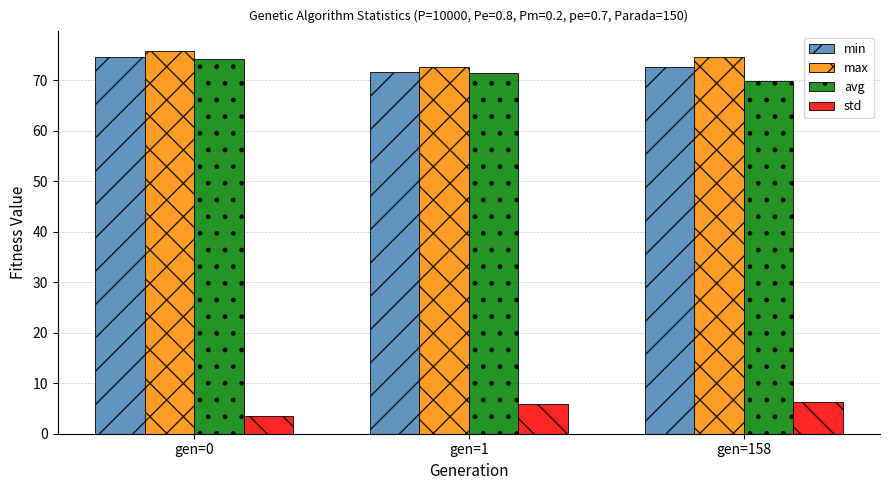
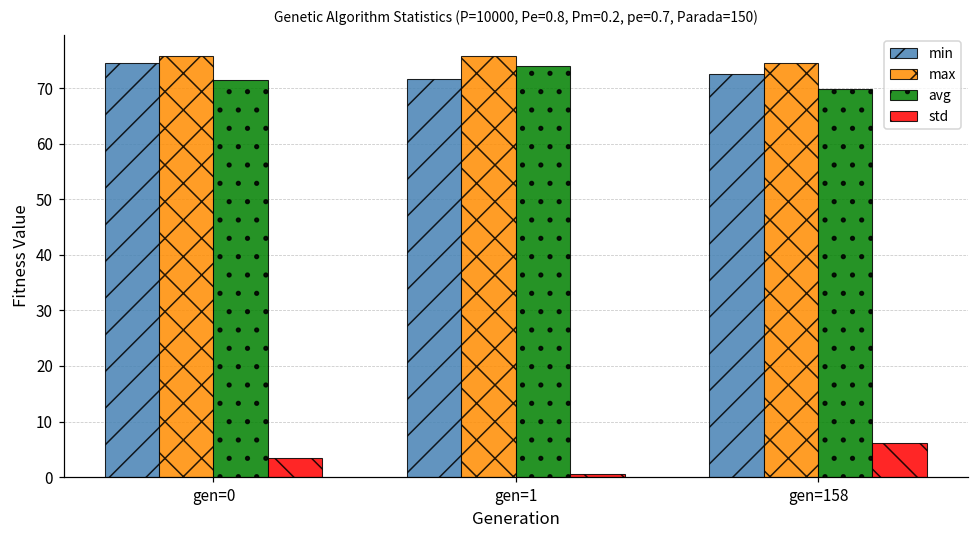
avg, gen=0: 74 -> 71
max, gen=1: 73 -> 76
avg, gen=1: 71 -> 74
std, gen=1: 6 -> 1
